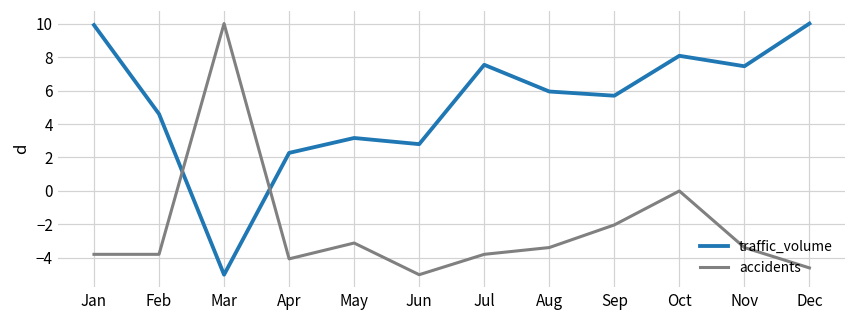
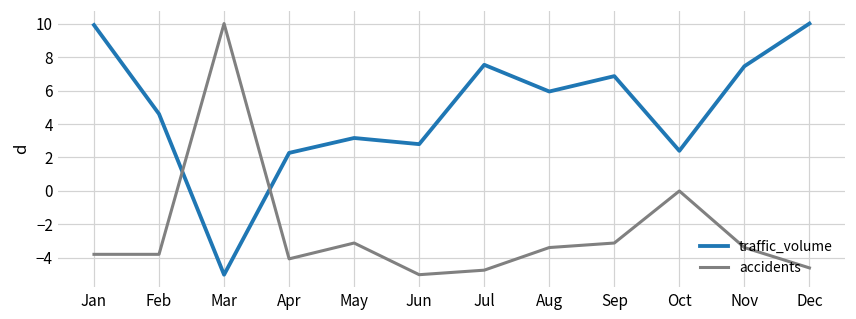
accidents, Jul: -3.8 -> -4.7
traffic_volume, Sep: 5.7 -> 6.9
accidents, Sep: -2.0 -> -3.1
traffic_volume, Oct: 8.1 -> 2.4
